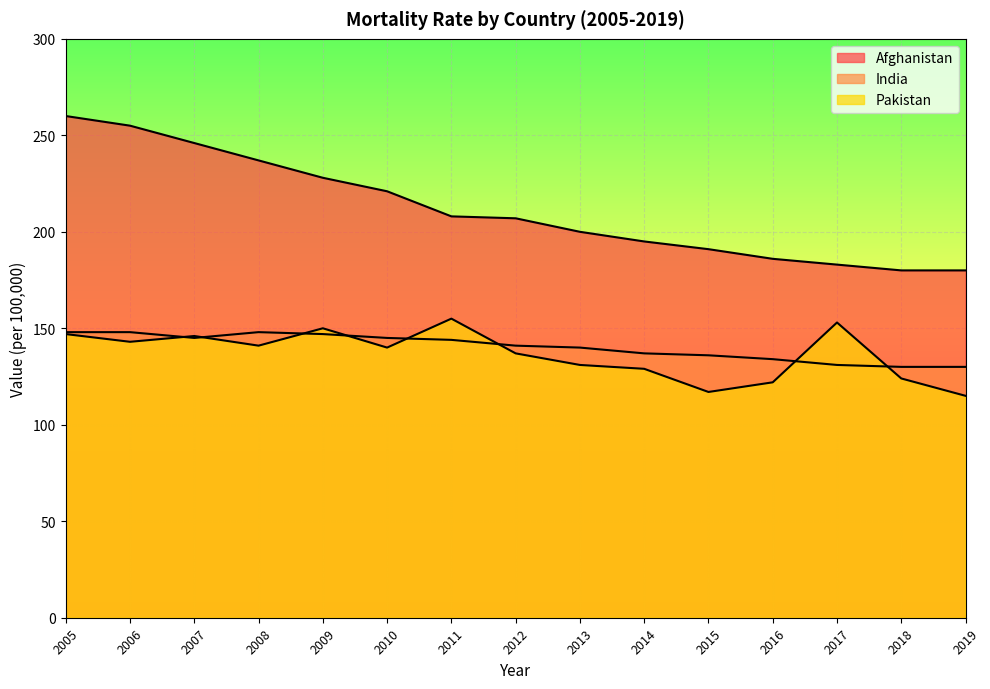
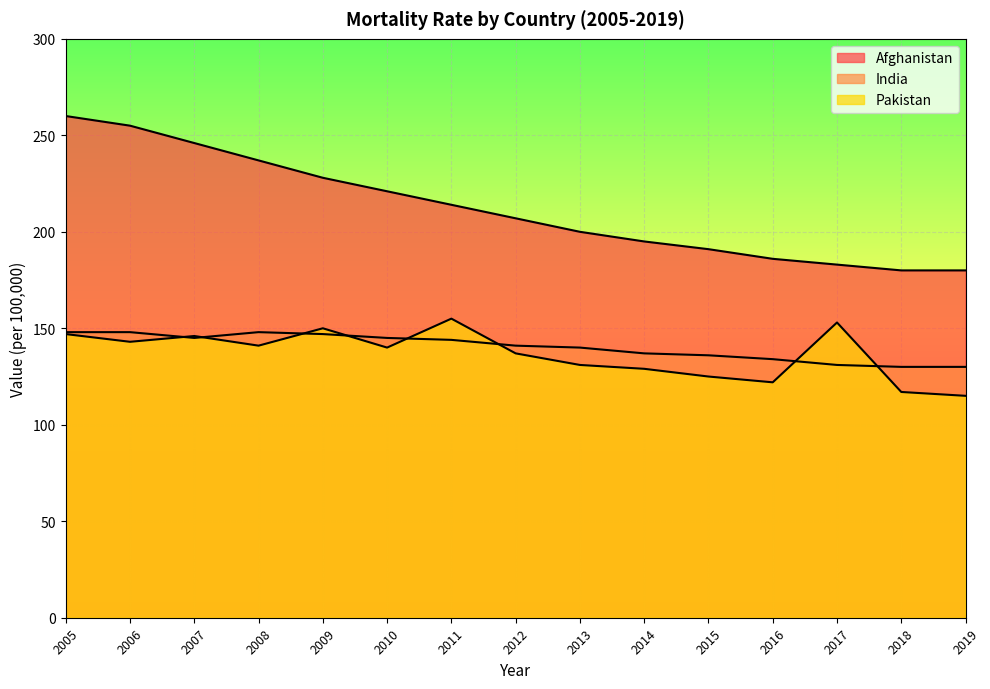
Afghanistan, 2011: 208 -> 214
Pakistan, 2015: 117 -> 125
Pakistan, 2018: 124 -> 117
